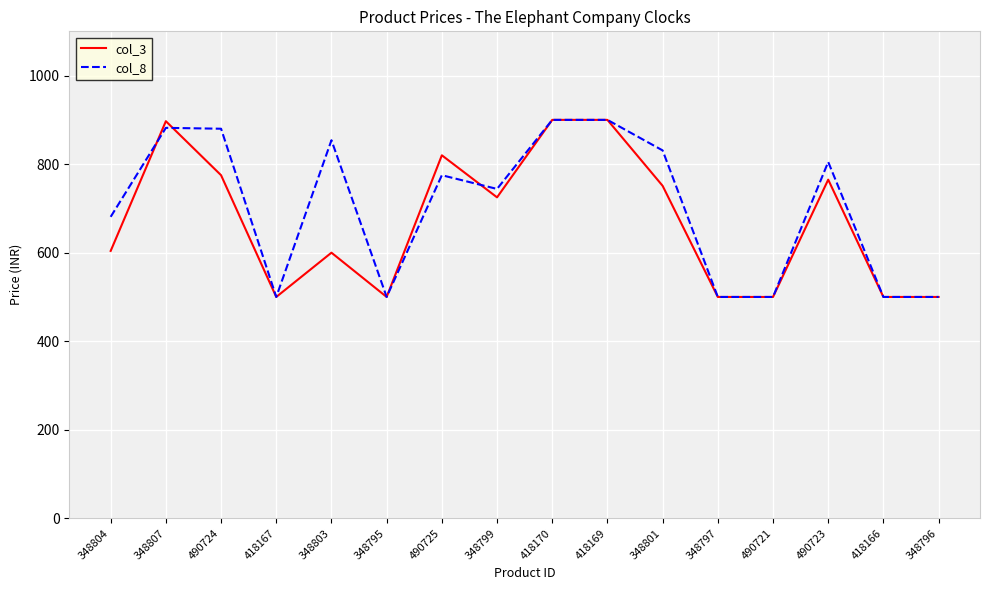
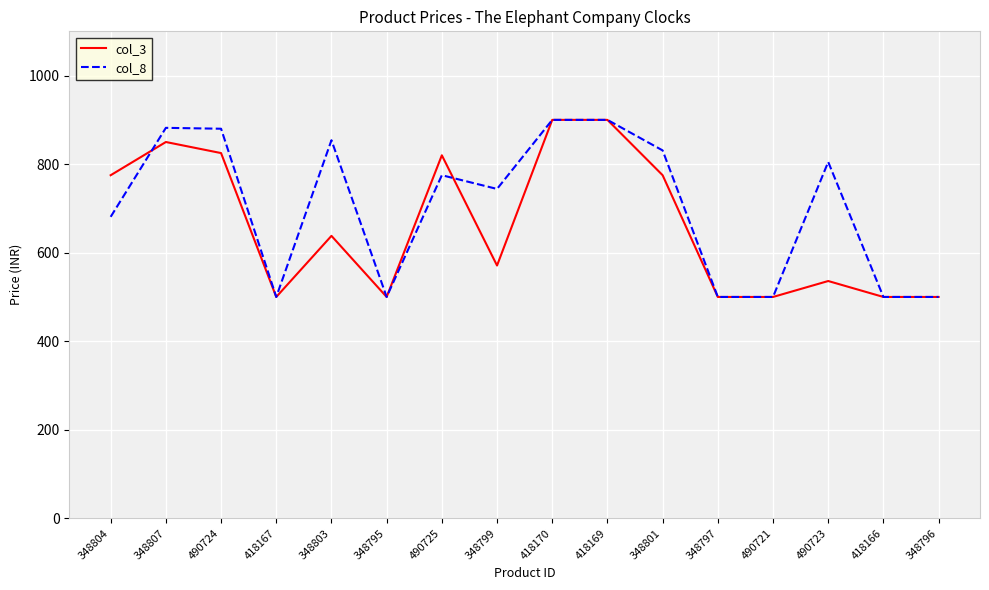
col_3, 348804: 600 -> 780
col_3, 348807: 900 -> 850
col_3, 490724: 780 -> 830
col_3, 348803: 600 -> 640
col_3, 348799: 730 -> 570
col_3, 348801: 750 -> 780
col_3, 490723: 770 -> 540
